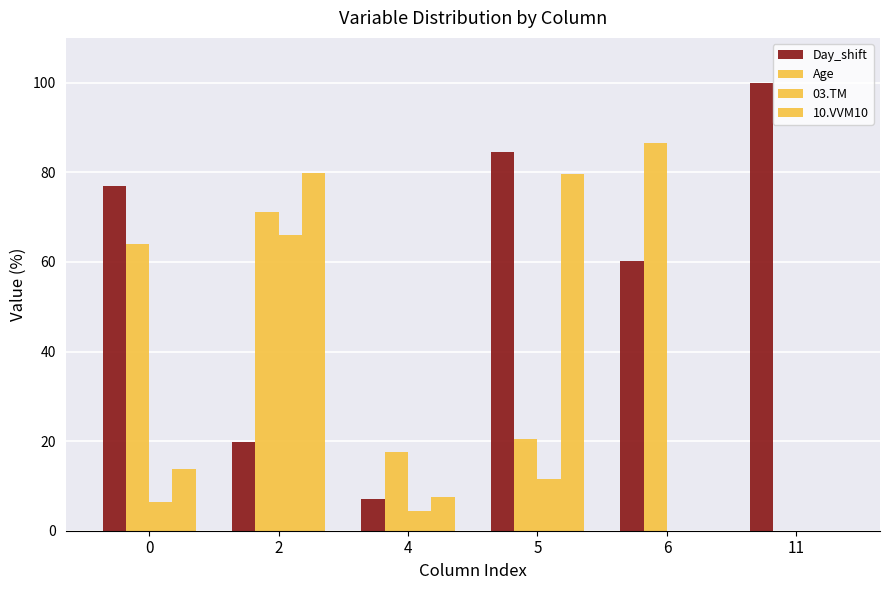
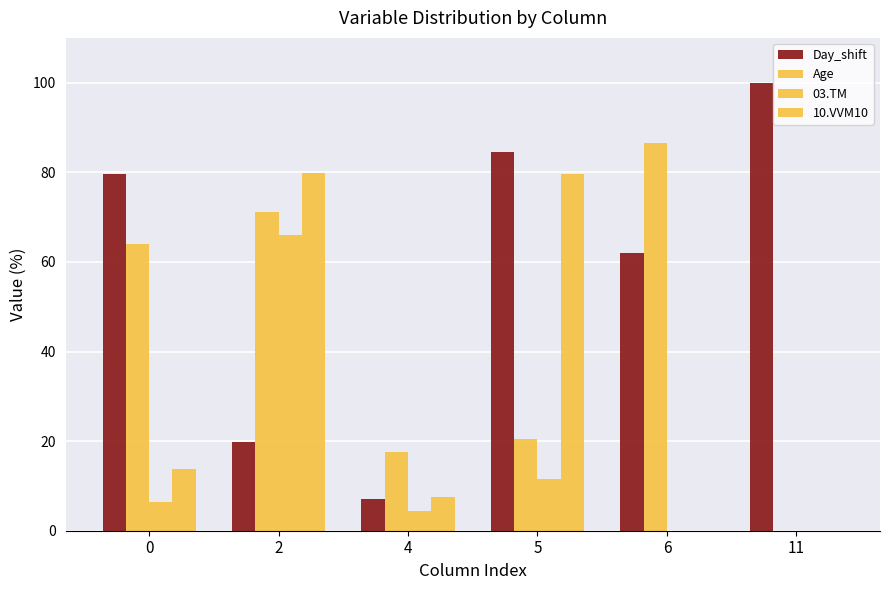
Day_shift, 0: 77 -> 80
Day_shift, 6: 60 -> 62
